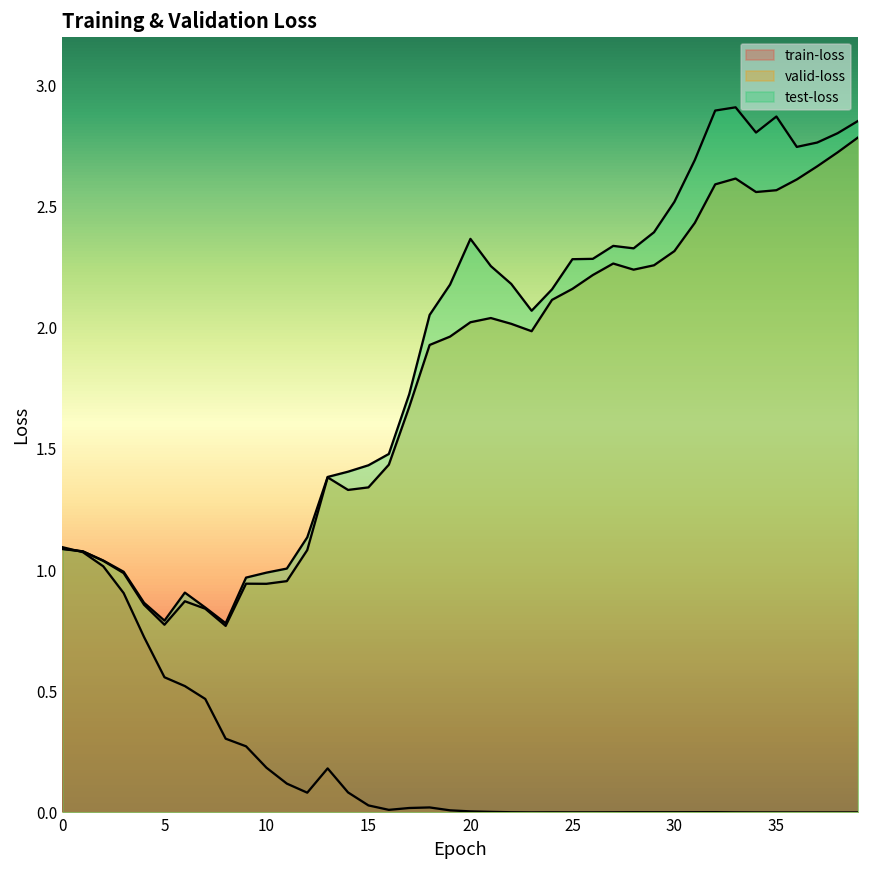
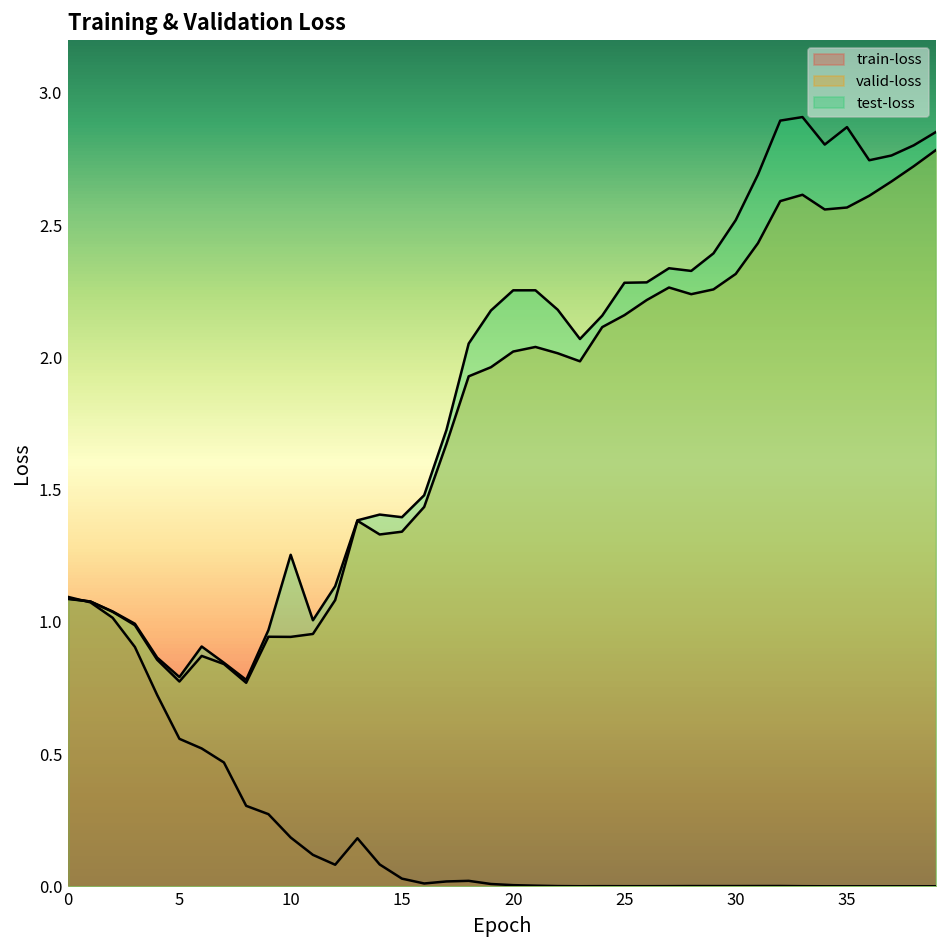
test-loss, 10: 0.99 -> 1.25
test-loss, 15: 1.43 -> 1.40
test-loss, 20: 2.37 -> 2.25
